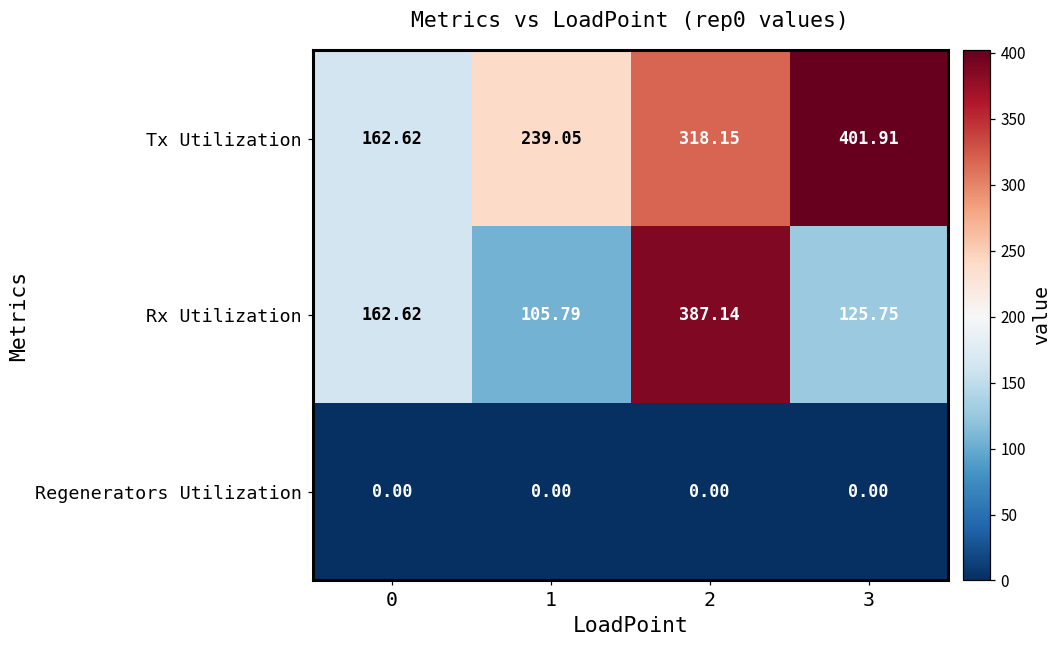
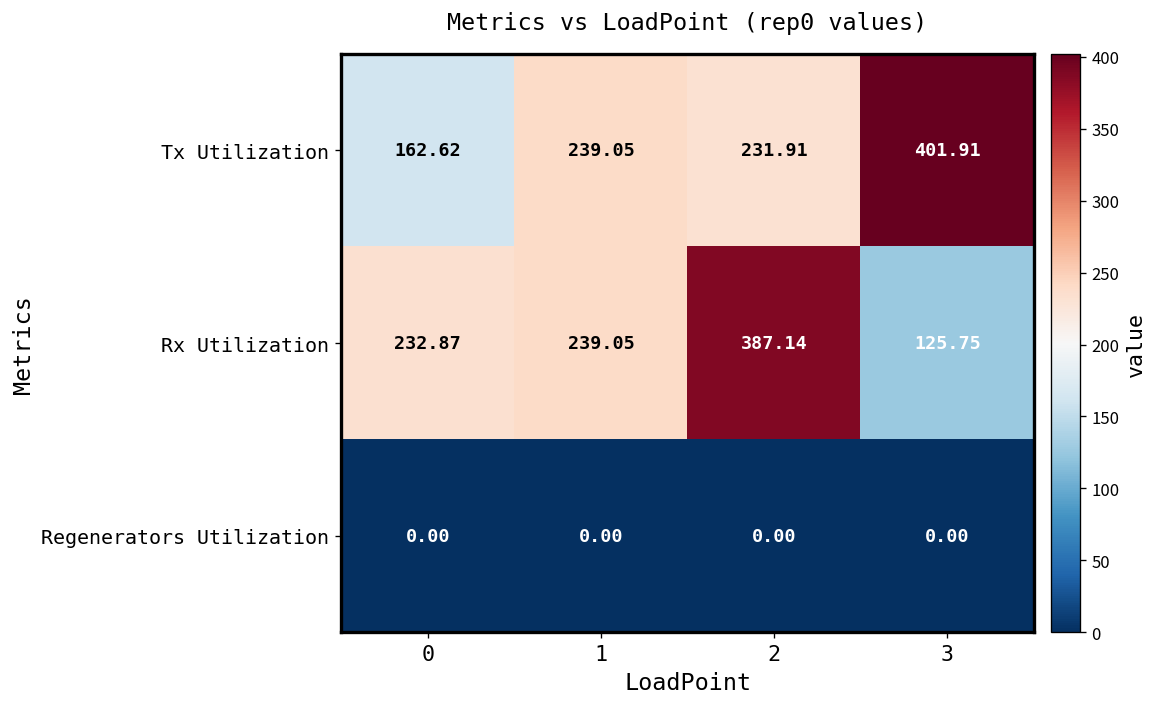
Tx Utilization, 2: 318.15 -> 231.91
Rx Utilization, 0: 162.62 -> 232.87
Rx Utilization, 1: 105.79 -> 239.05
